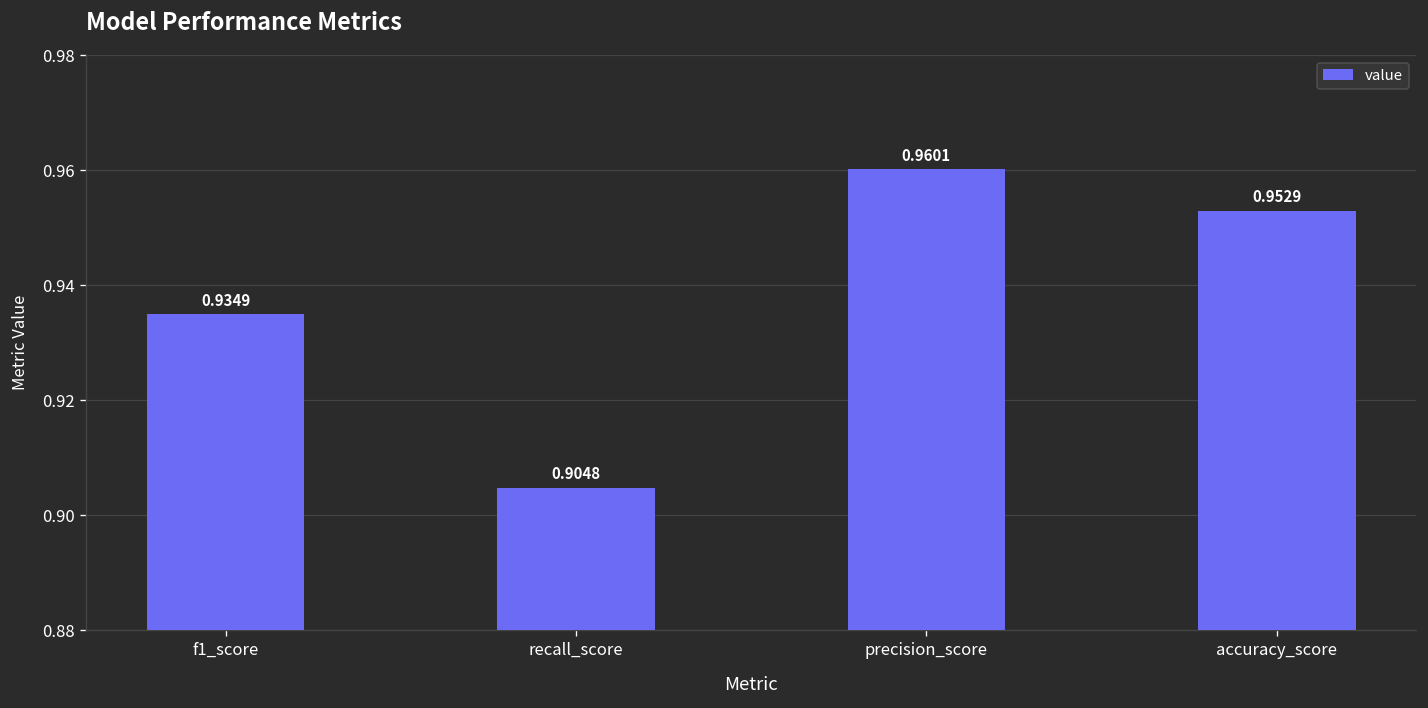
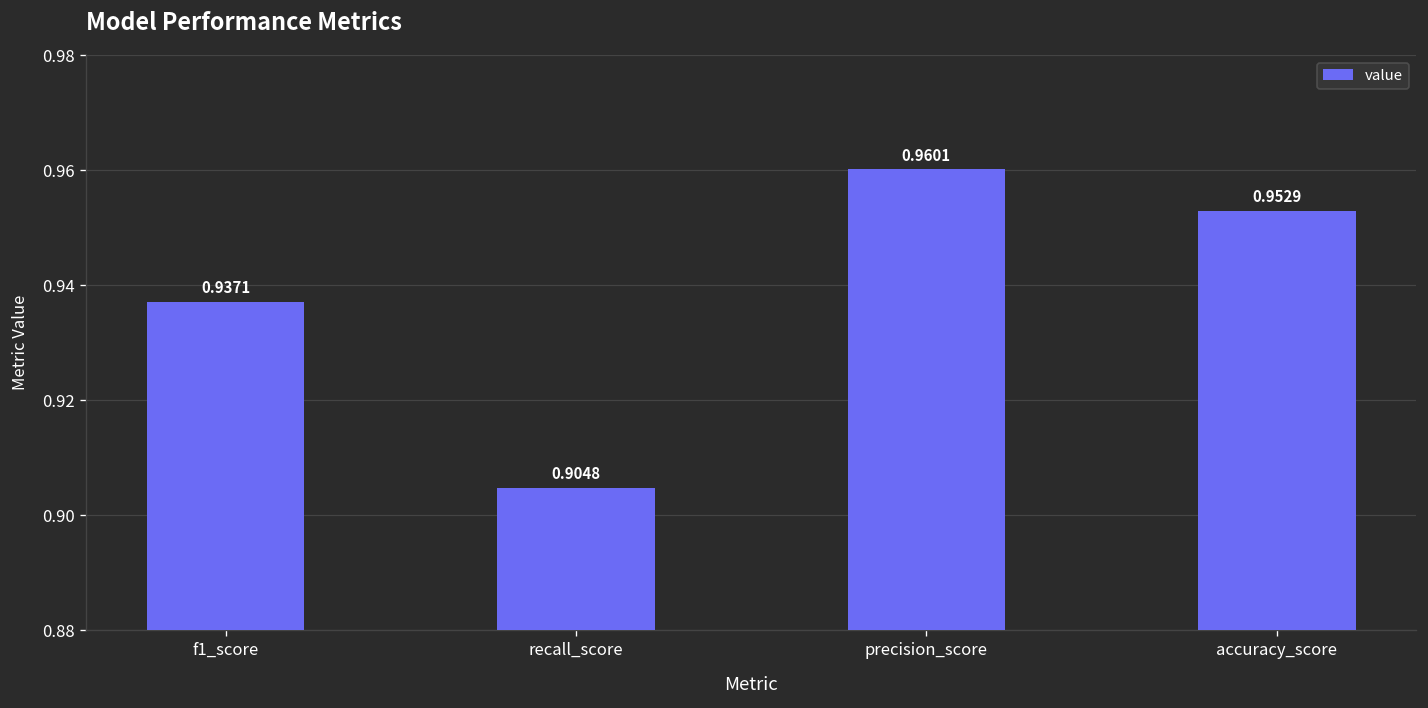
f1_score: 0.9349 -> 0.9371
